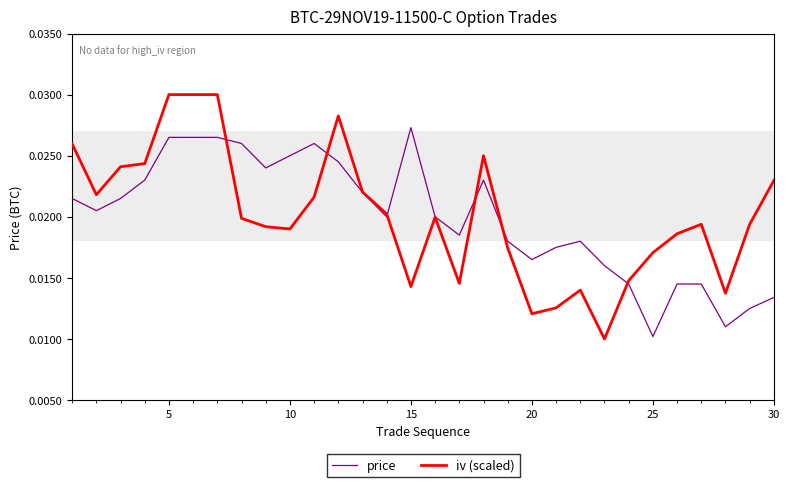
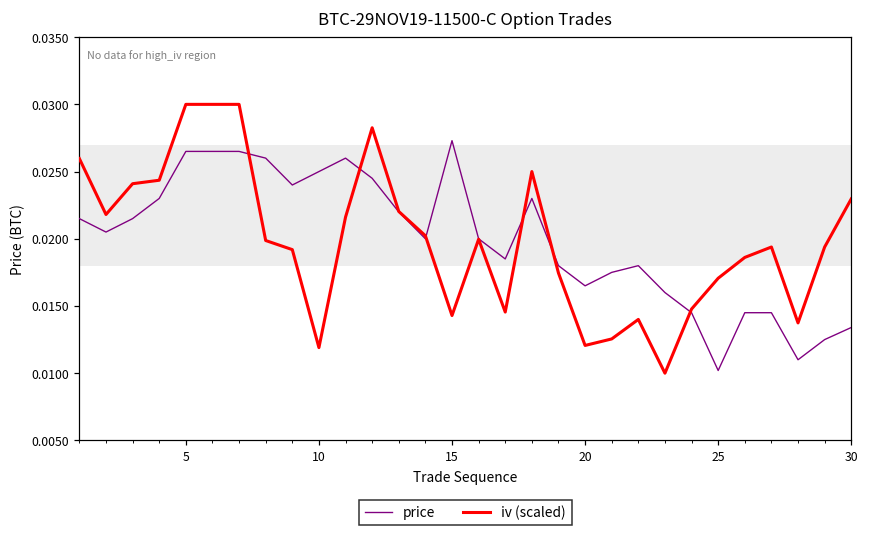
iv (scaled), 10: 0.0190 -> 0.0119
